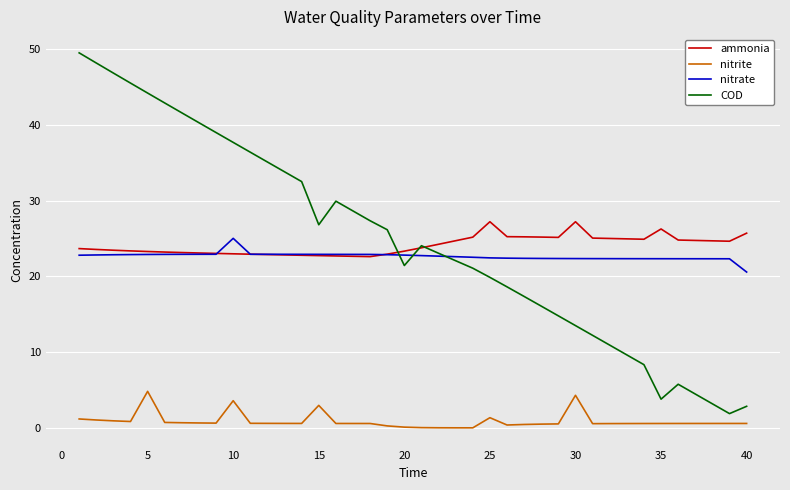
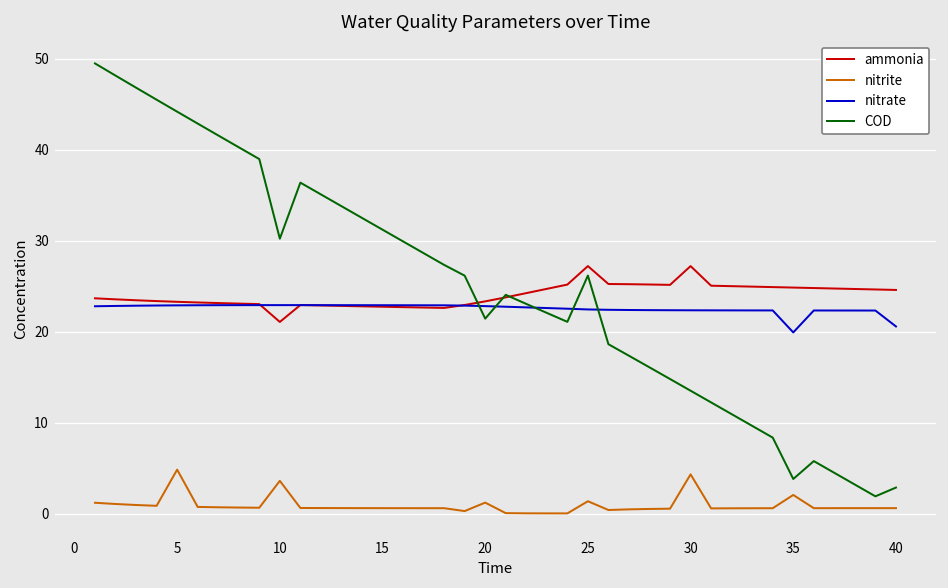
ammonia, 10: 23 -> 21
nitrate, 10: 25 -> 23
COD, 10: 38 -> 30
nitrite, 15: 3 -> 1
COD, 15: 27 -> 31
nitrite, 20: 0 -> 1
COD, 25: 20 -> 26
ammonia, 35: 26 -> 25
nitrite, 35: 1 -> 2
nitrate, 35: 22 -> 20
ammonia, 40: 26 -> 25
